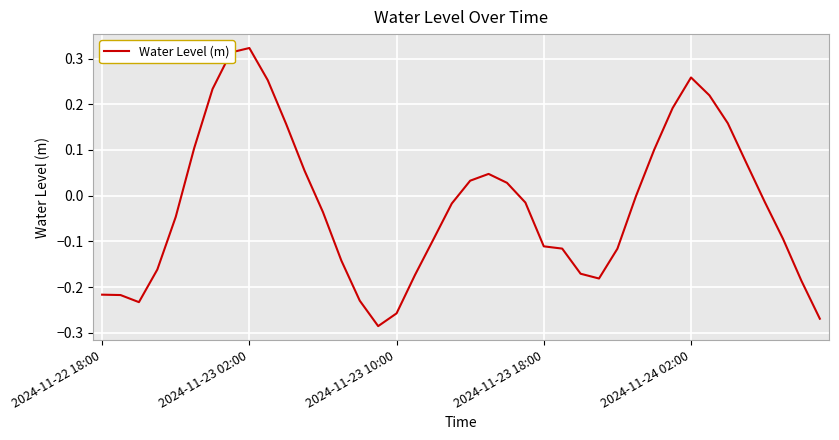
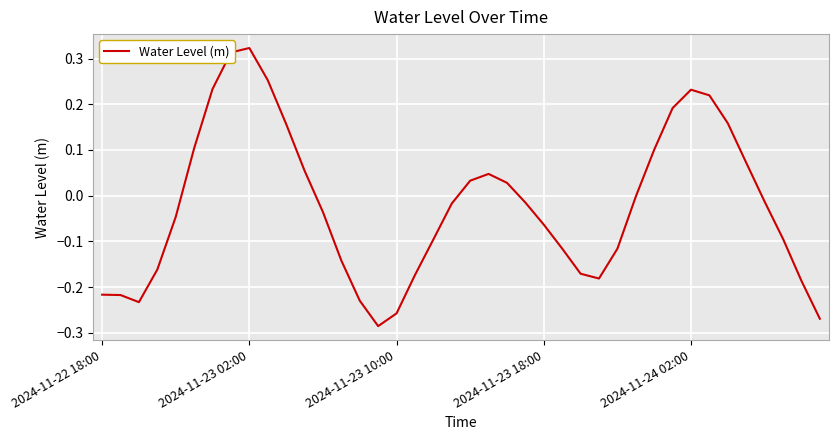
2024-11-23 18:00: -0.11 -> -0.06
2024-11-24 02:00: 0.26 -> 0.23
